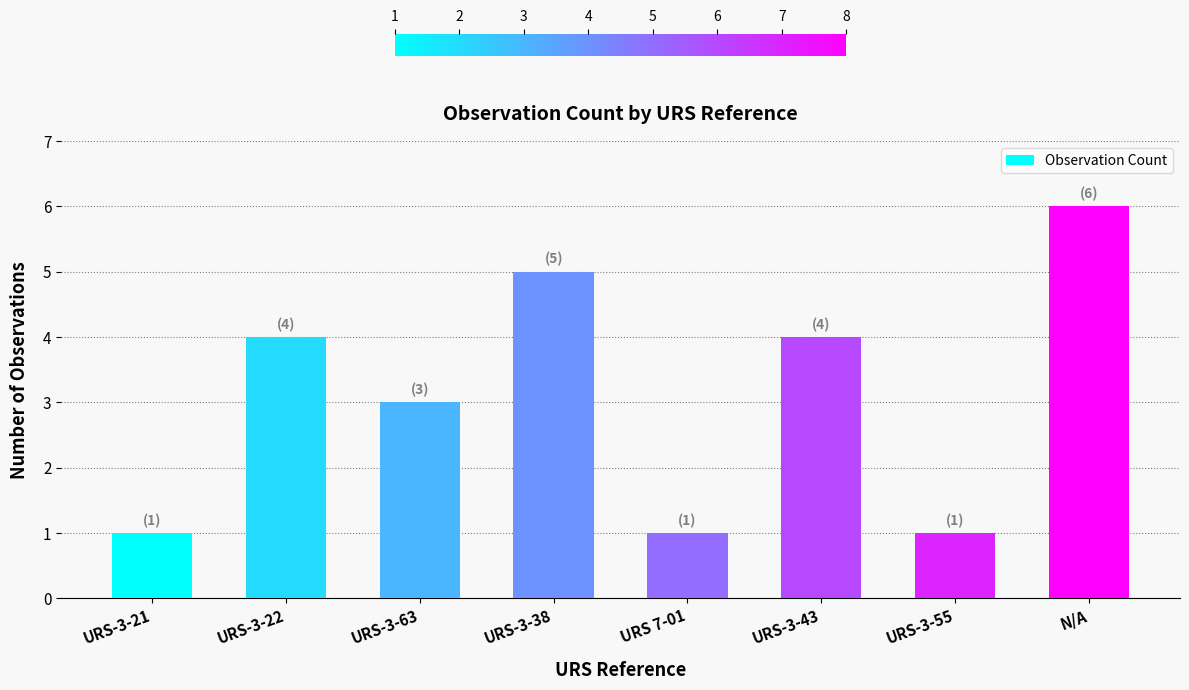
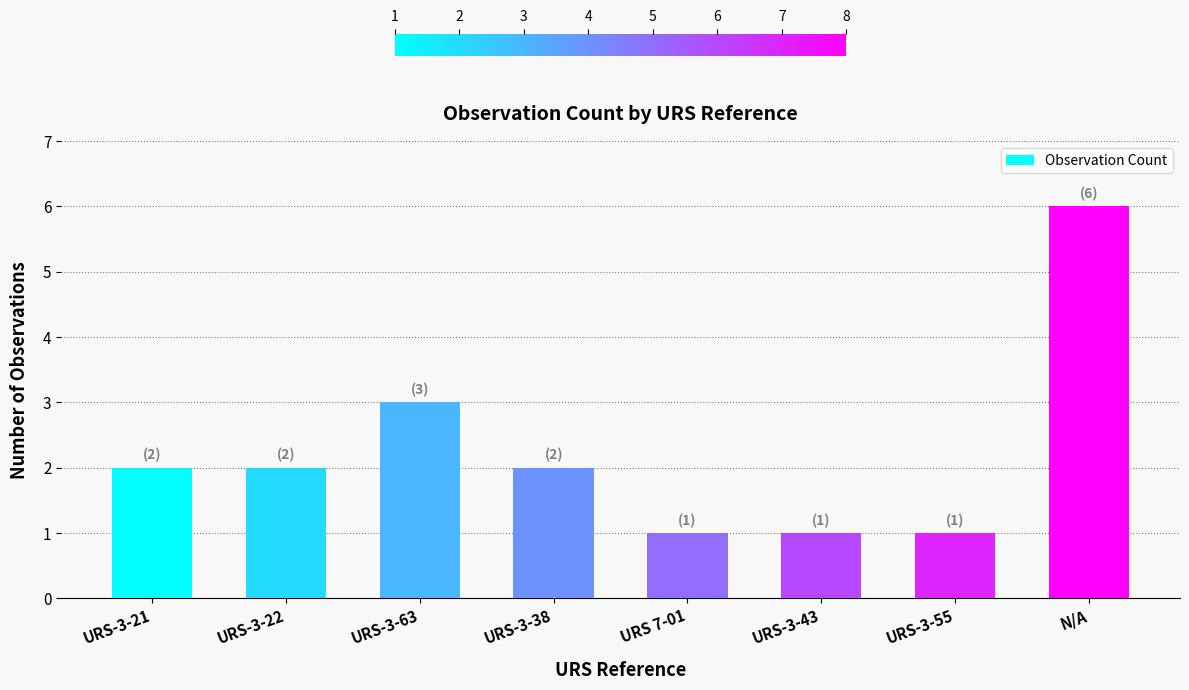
URS-3-21: (1) -> (2)
URS-3-22: (4) -> (2)
URS-3-38: (5) -> (2)
URS-3-43: (4) -> (1)
